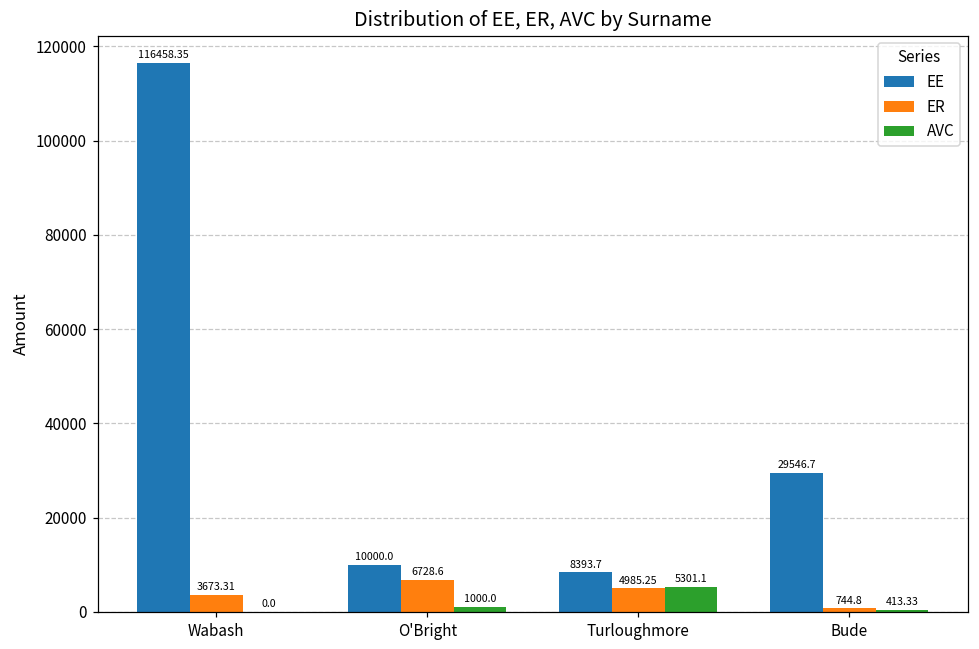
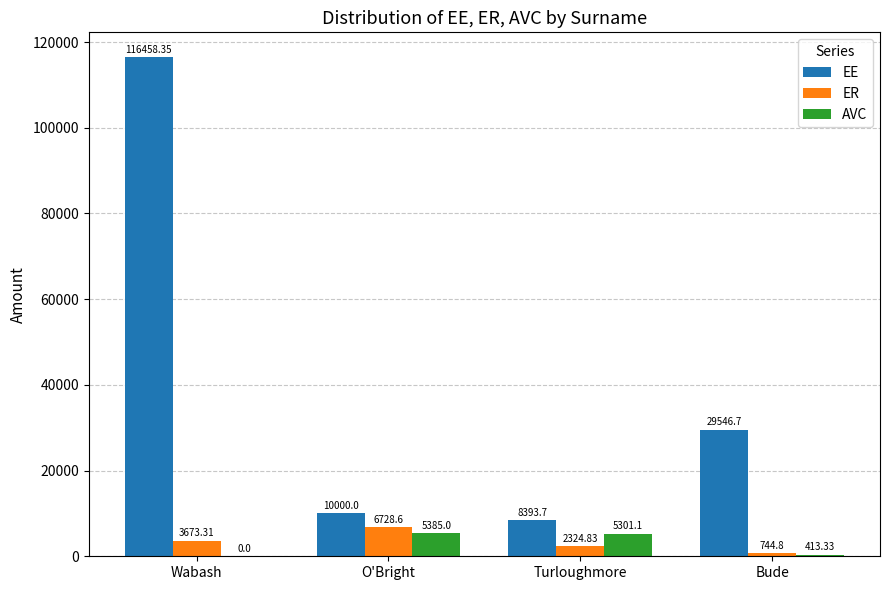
AVC, O'Bright: 1000.0 -> 5385.0
ER, Turloughmore: 4985.25 -> 2324.83
